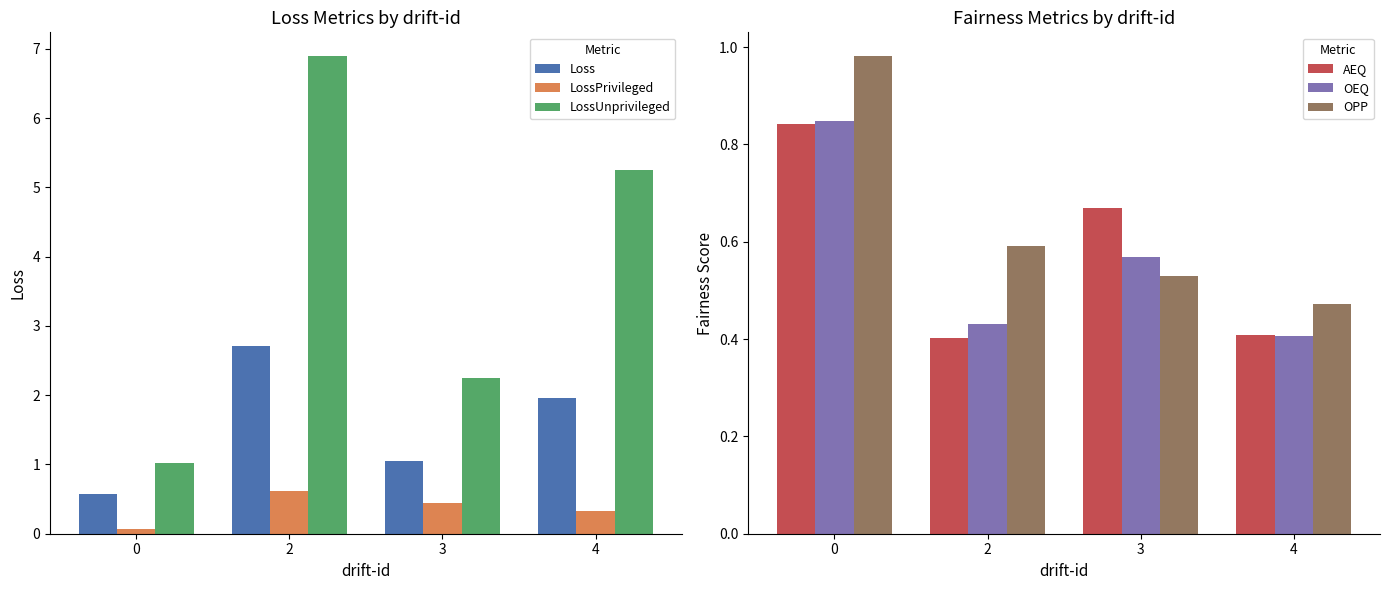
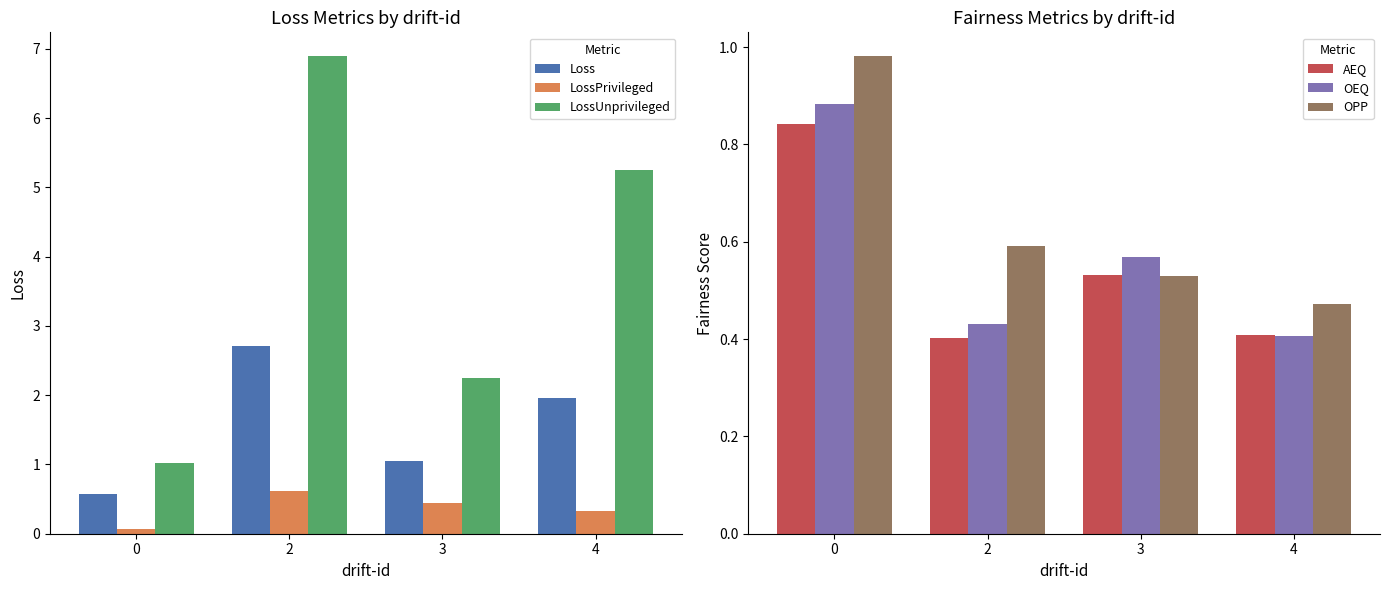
Fairness Metrics by drift-id, OEQ, 0: 0.85 -> 0.88
Fairness Metrics by drift-id, AEQ, 3: 0.67 -> 0.53
